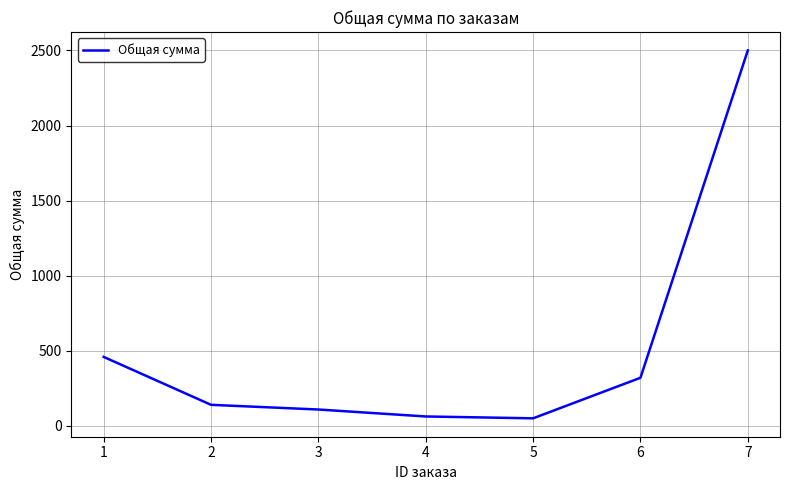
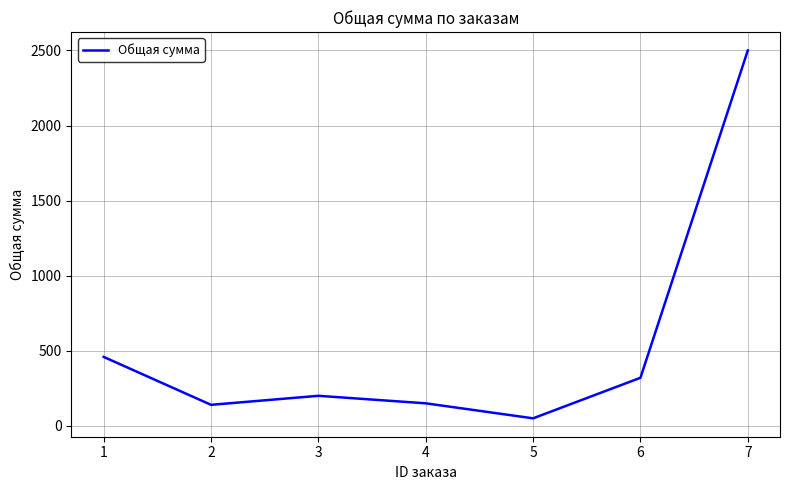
3: 110 -> 200
4: 60 -> 150
